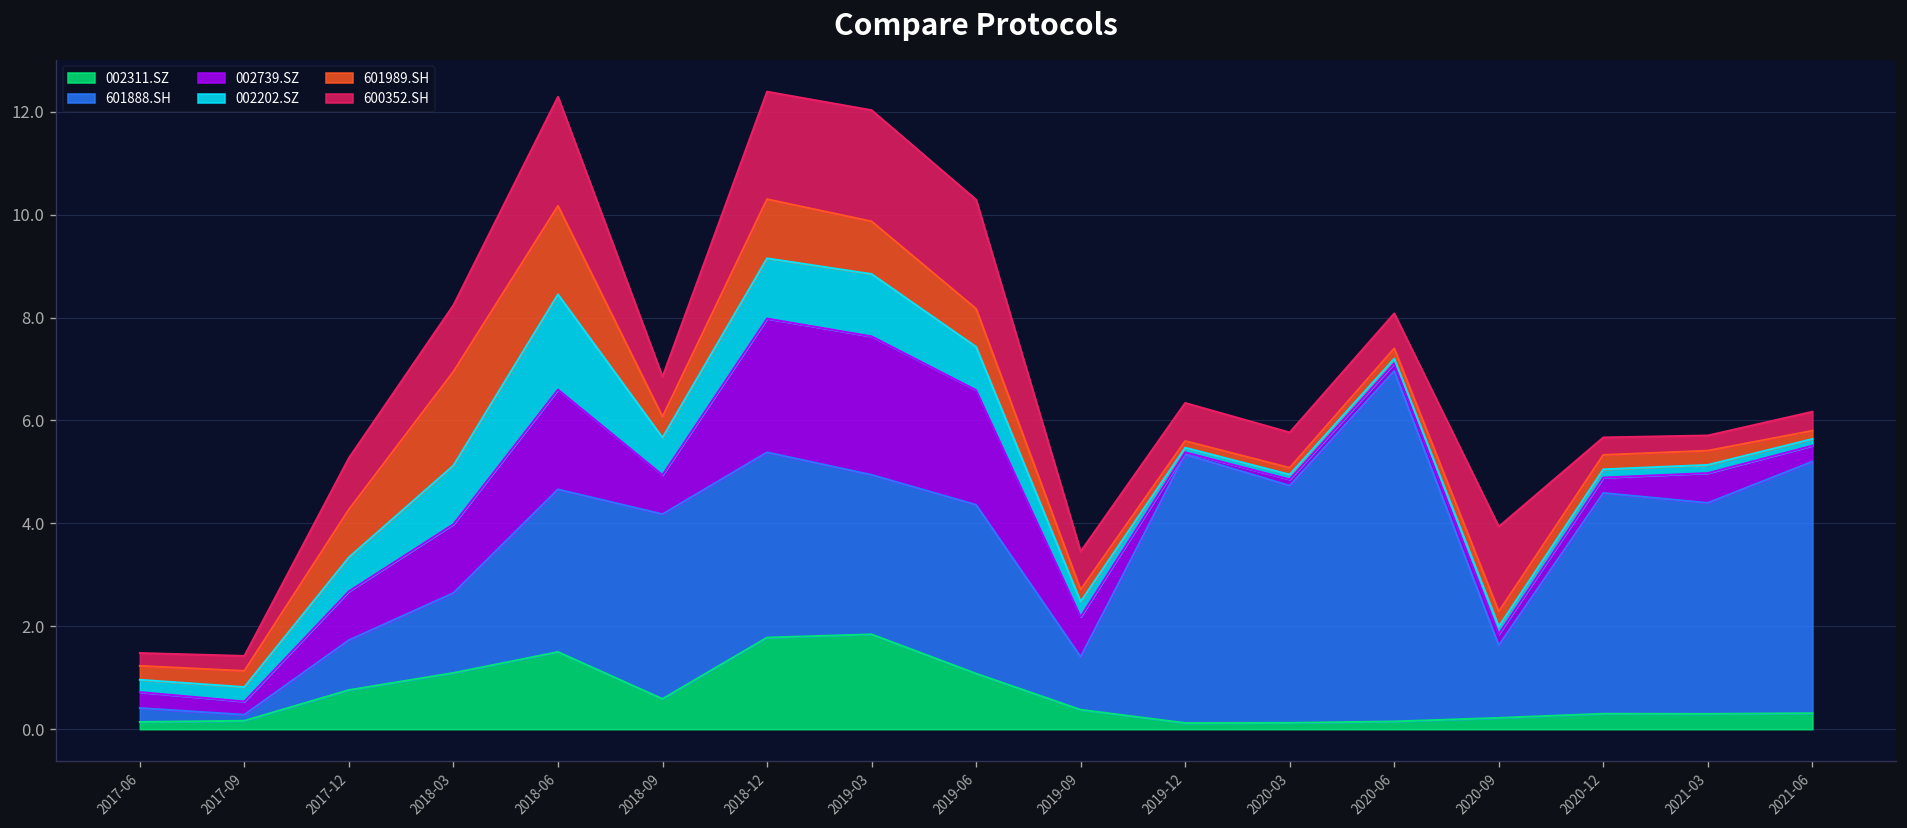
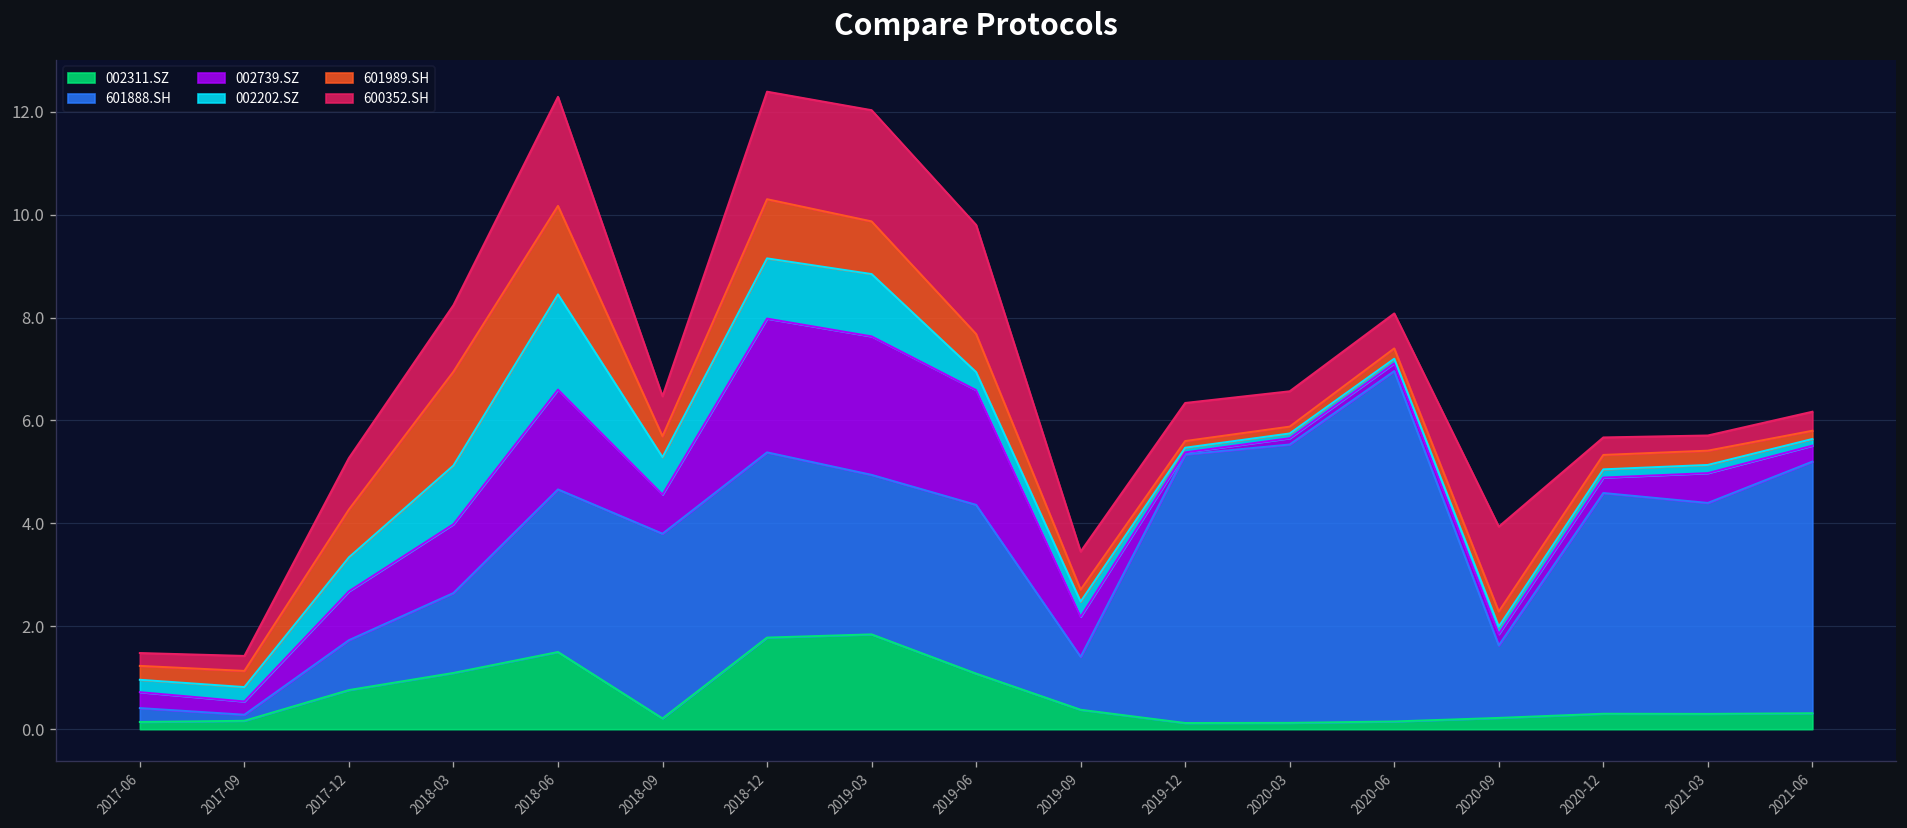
002311.SZ, 2018-09: 0.6 -> 0.2
002202.SZ, 2019-06: 0.8 -> 0.3
601888.SH, 2020-03: 4.6 -> 5.4
